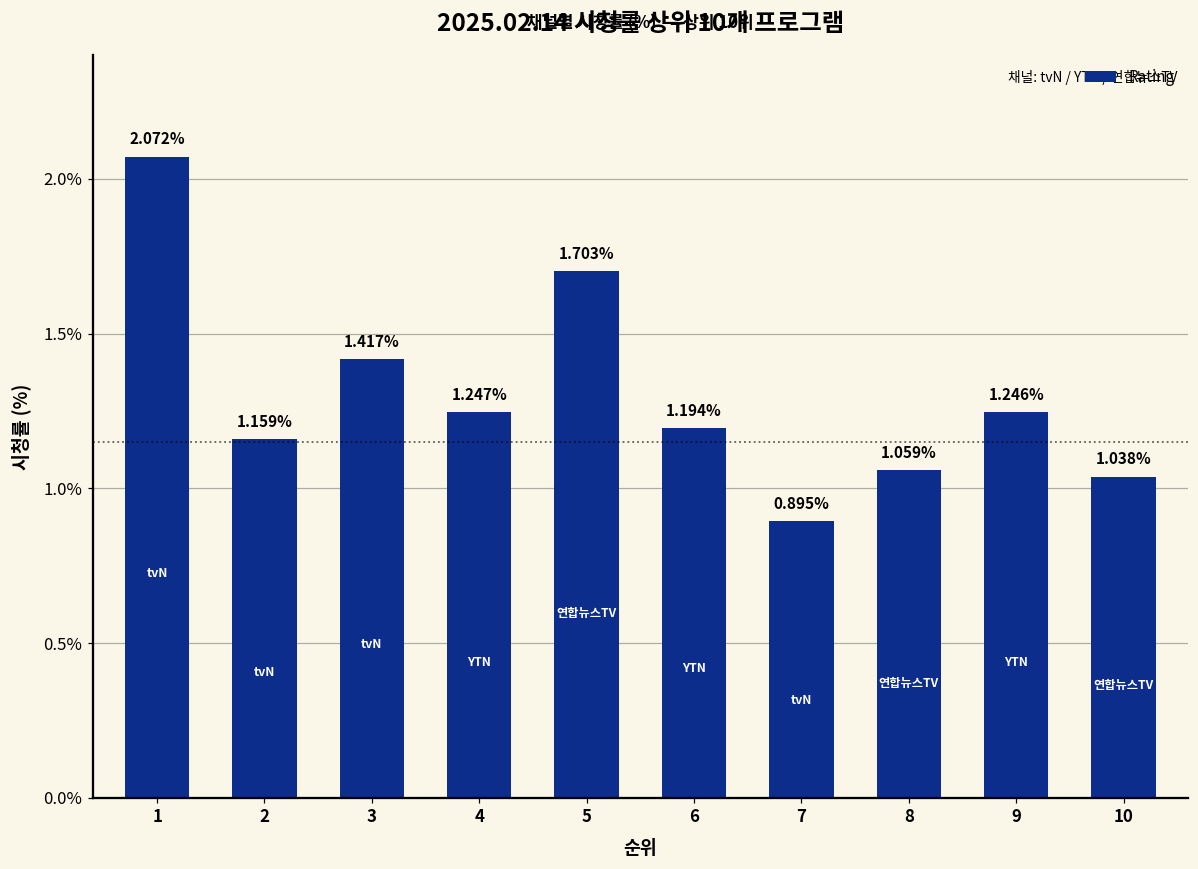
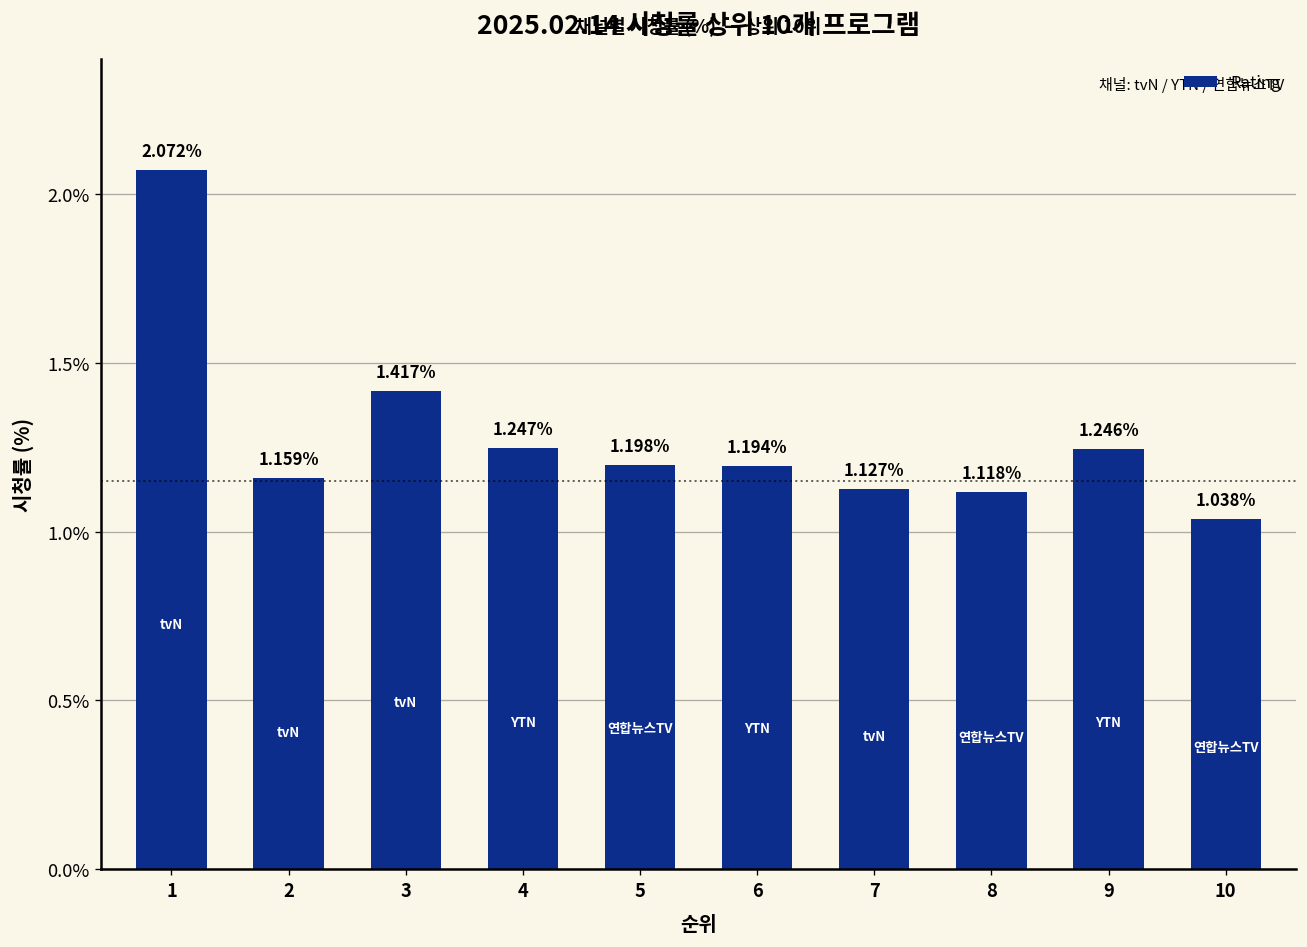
5: 1.703% -> 1.198%
7: 0.895% -> 1.127%
8: 1.059% -> 1.118%
